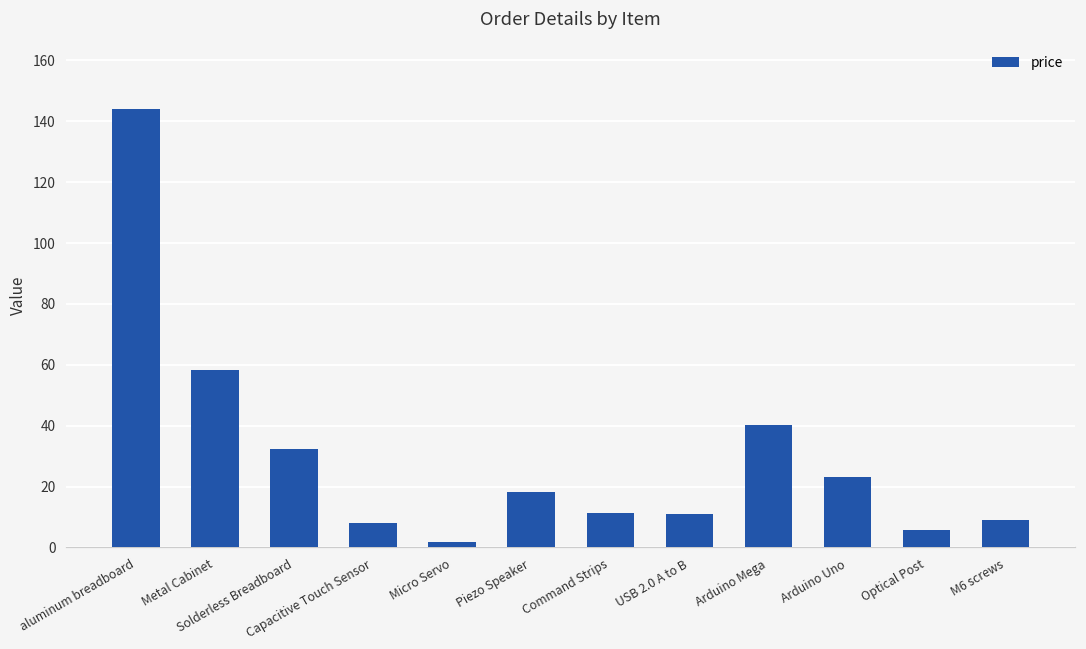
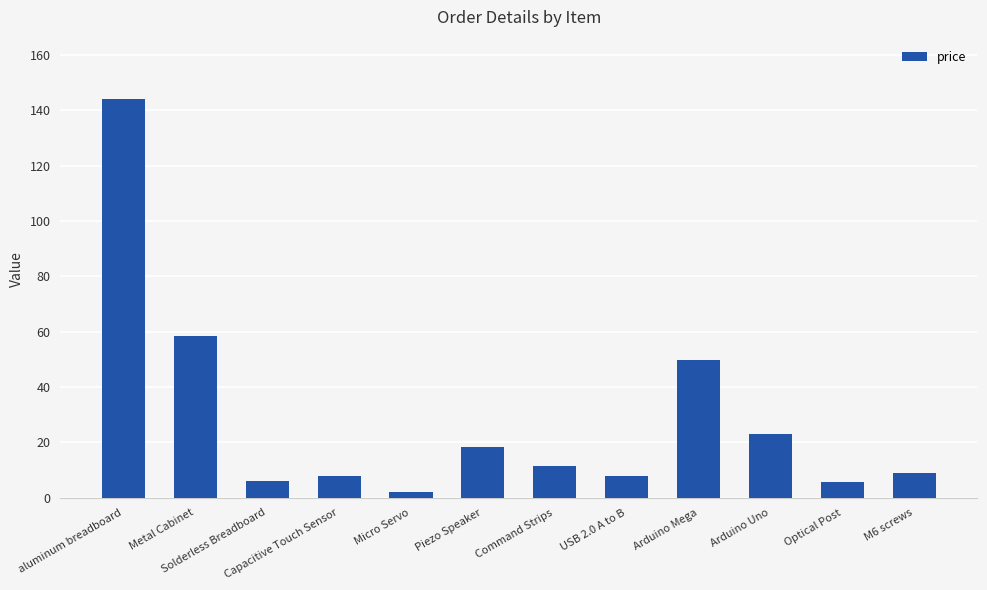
Solderless Breadboard: 32 -> 6
USB 2.0 A to B: 11 -> 8
Arduino Mega: 40 -> 50
